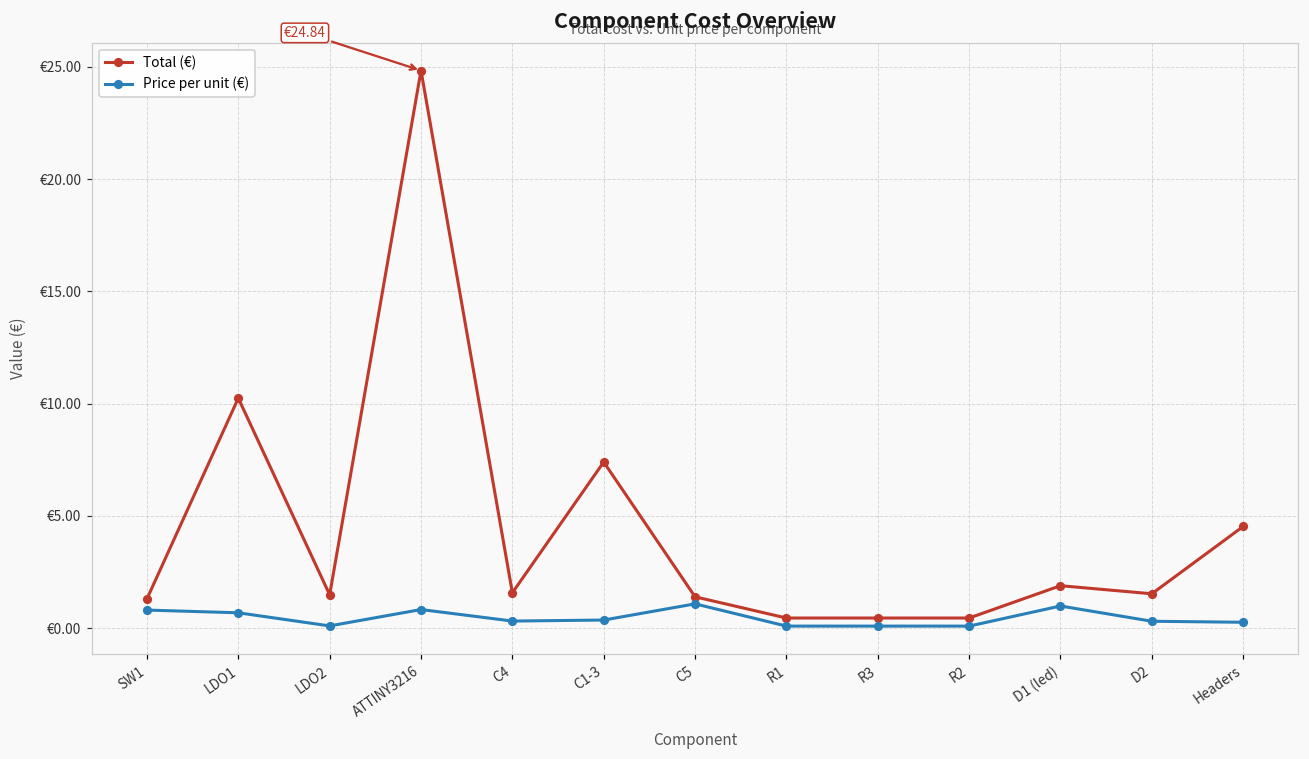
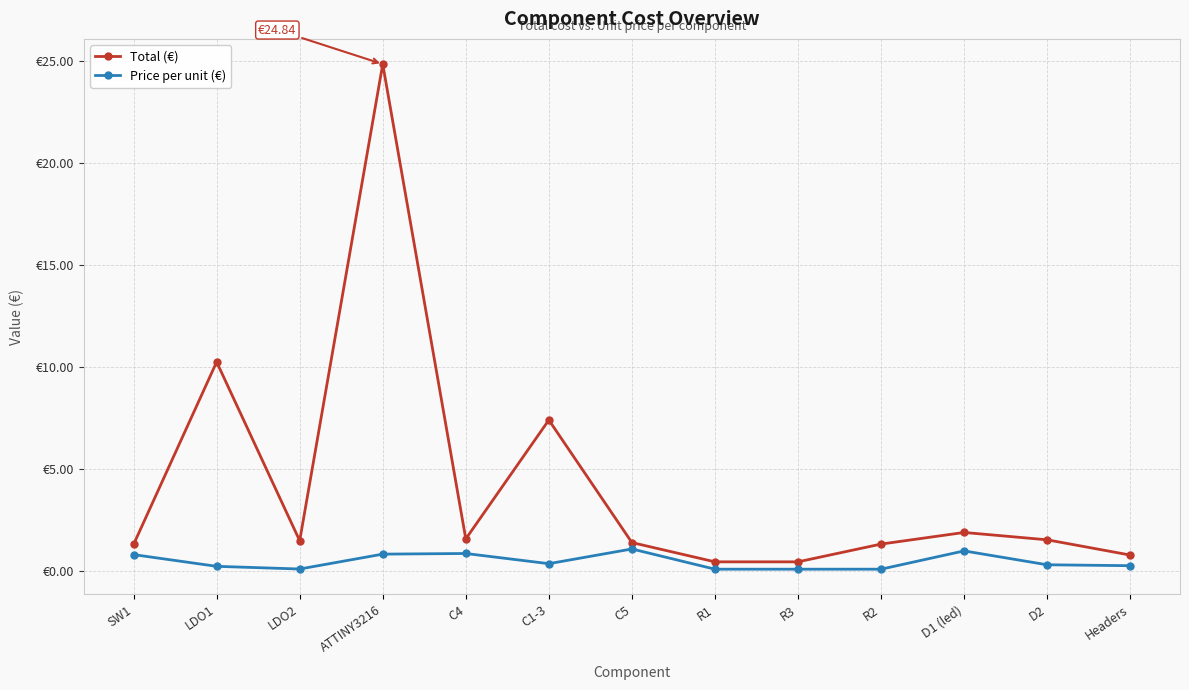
Price per unit (€), LDO1: €0.7 -> €0.2
Price per unit (€), C4: €0.3 -> €0.9
Total (€), R2: €0.5 -> €1.3
Total (€), Headers: €4.5 -> €0.8
